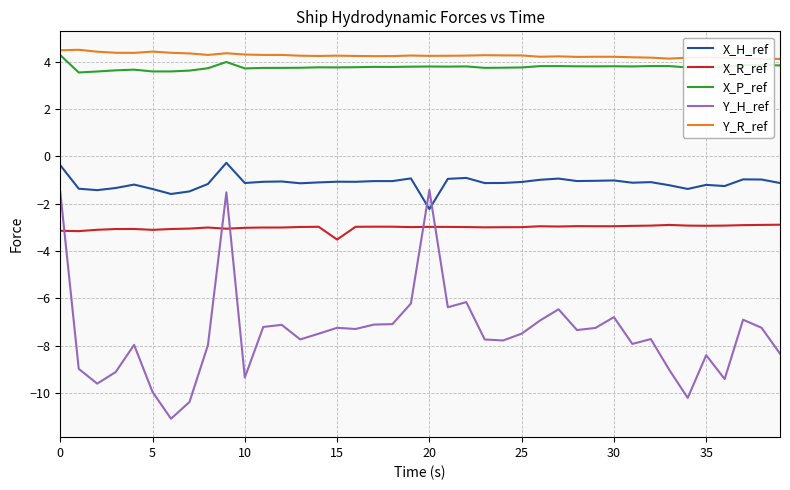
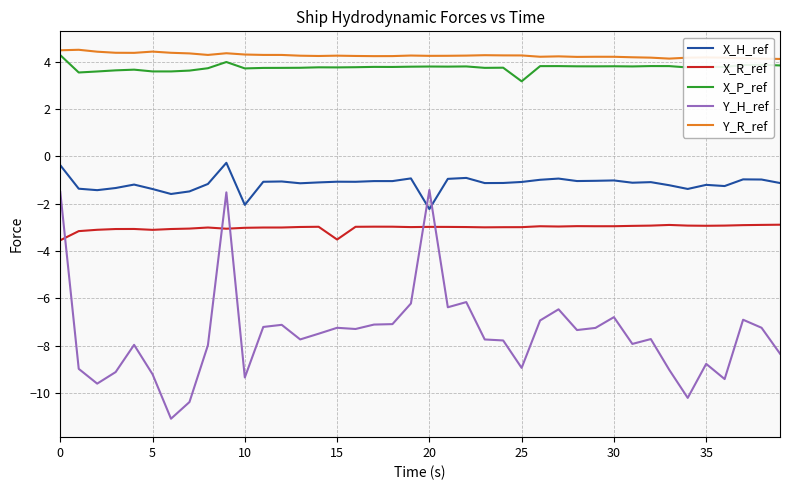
X_R_ref, 0: -3.1 -> -3.5
Y_H_ref, 5: -10.0 -> -9.2
X_H_ref, 10: -1.1 -> -2.0
X_P_ref, 25: 3.8 -> 3.2
Y_H_ref, 25: -7.5 -> -8.9
Y_H_ref, 35: -8.4 -> -8.8
